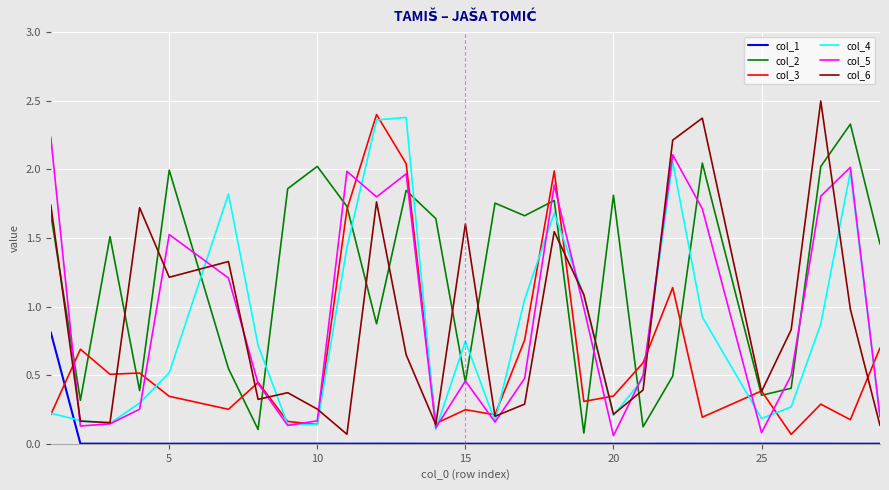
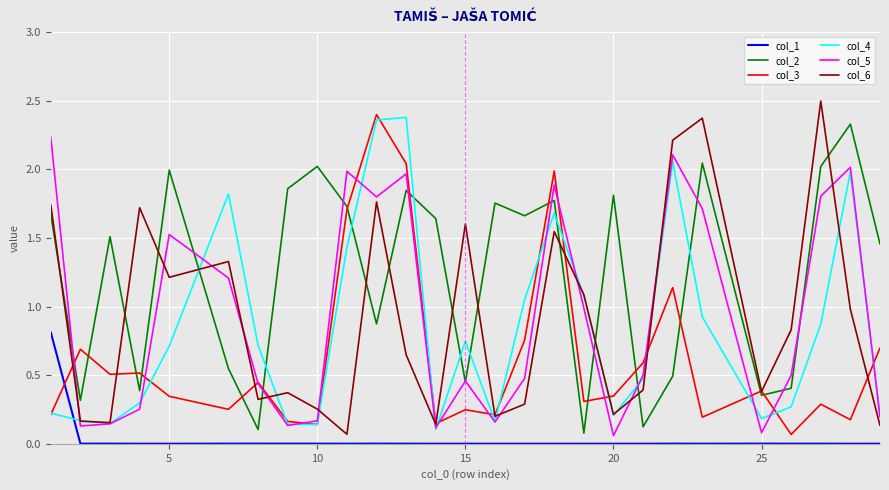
col_4, 5: 0.52 -> 0.71
